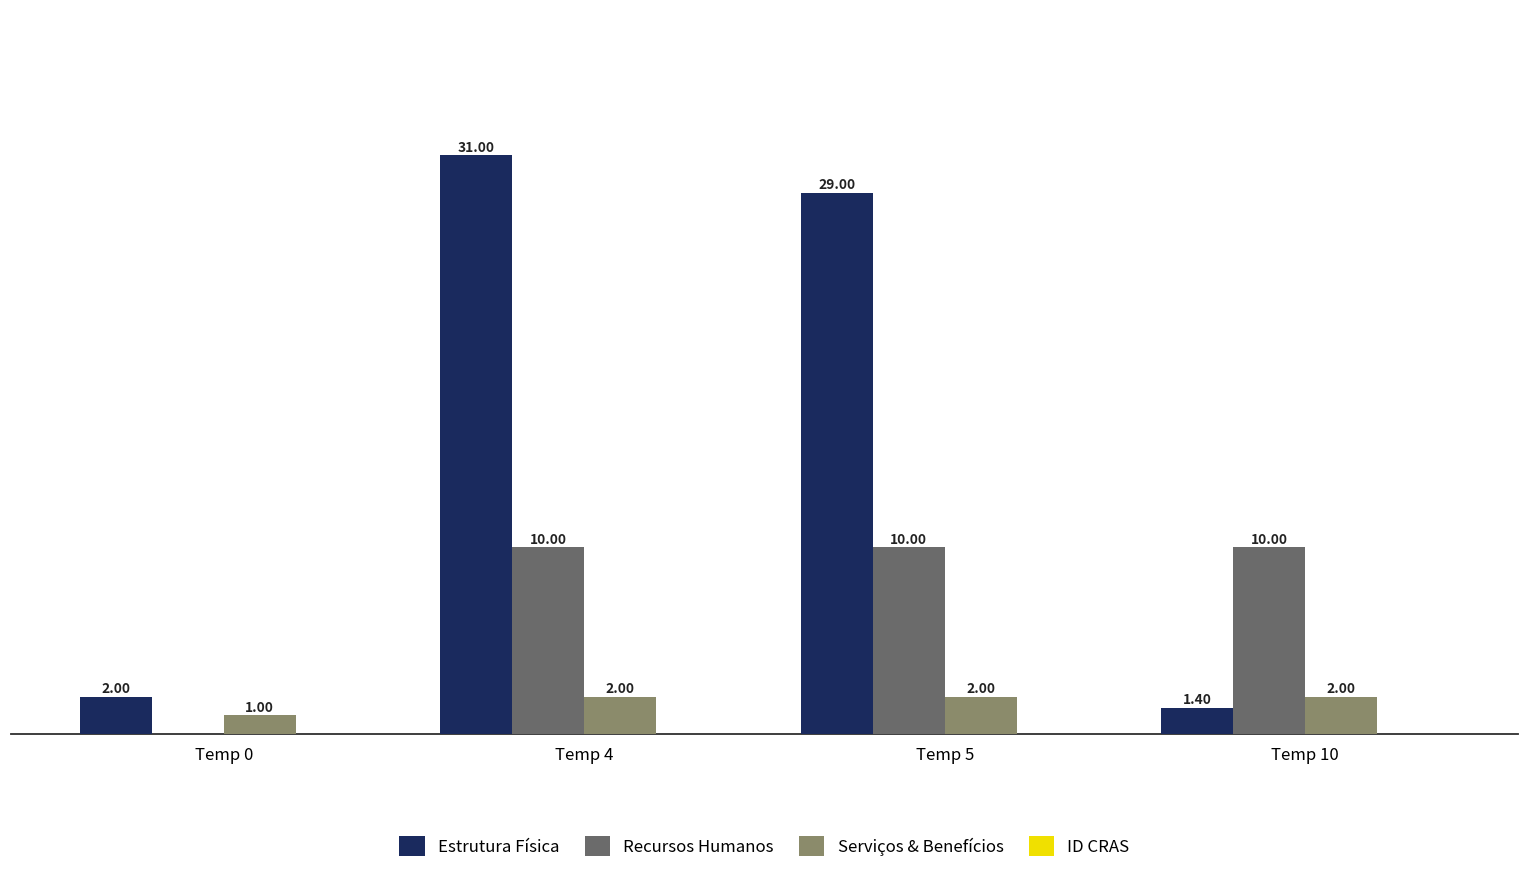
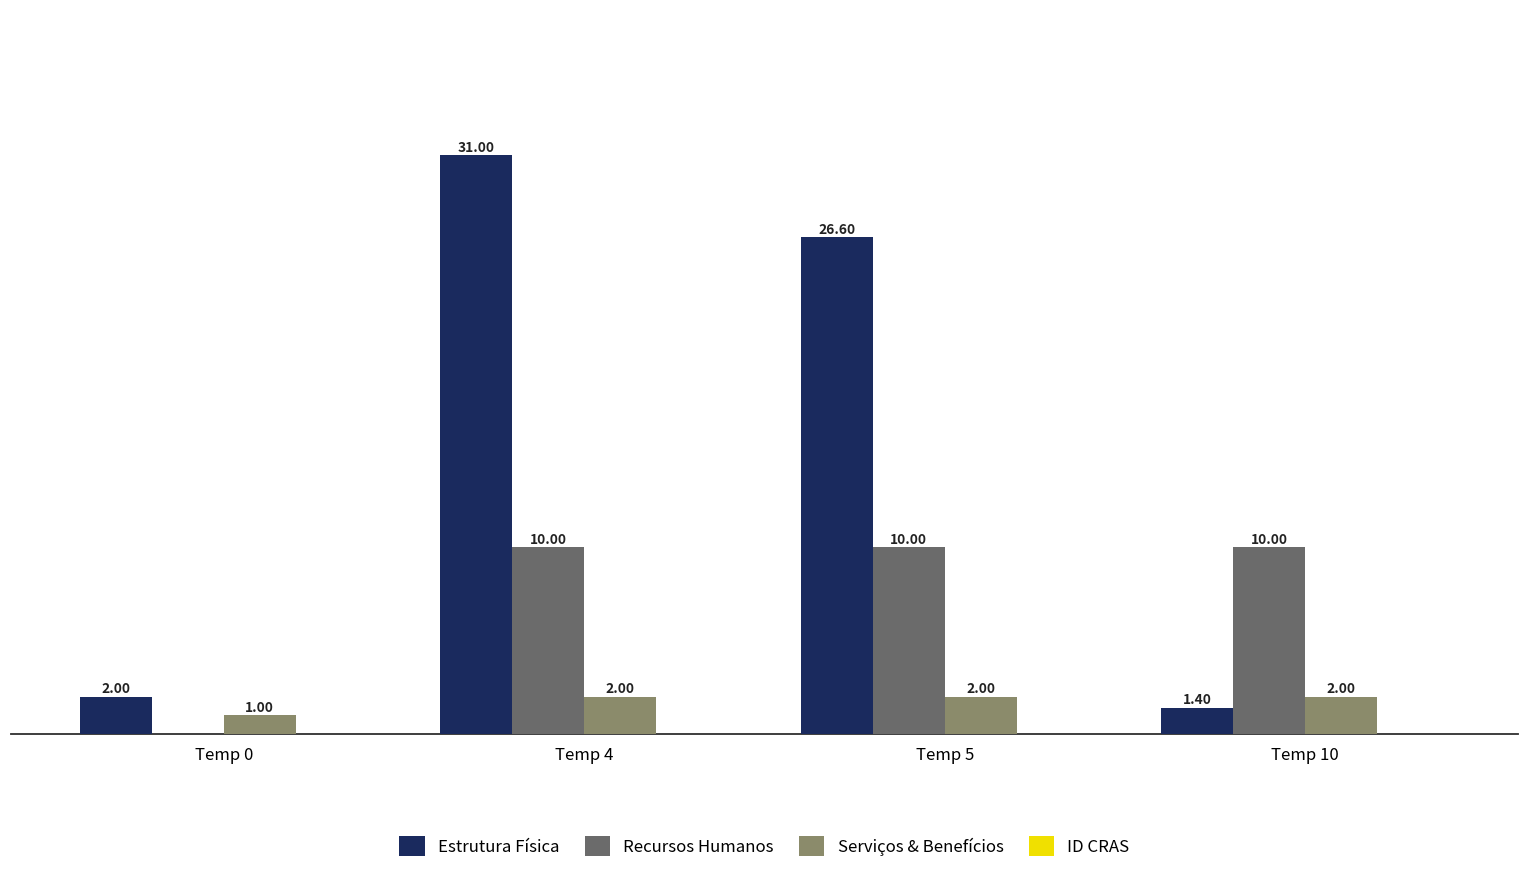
Estrutura Física, Temp 5: 29.00 -> 26.60
